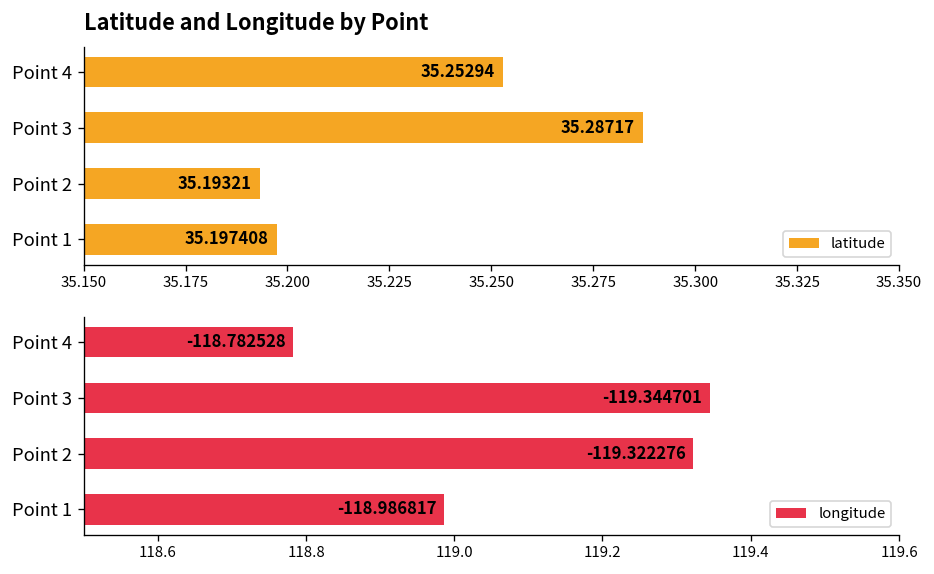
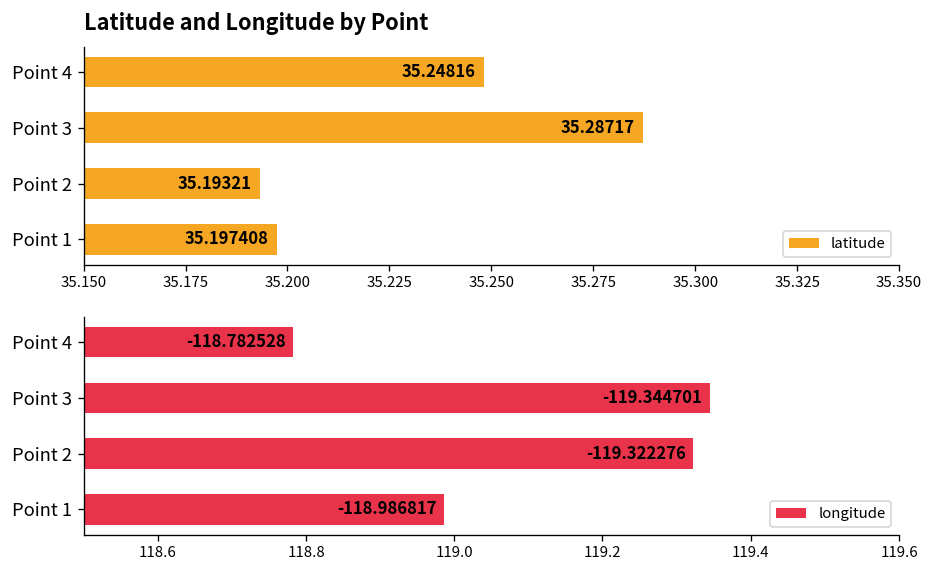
Latitude and Longitude by Point, Point 4: 35.25294 -> 35.24816
